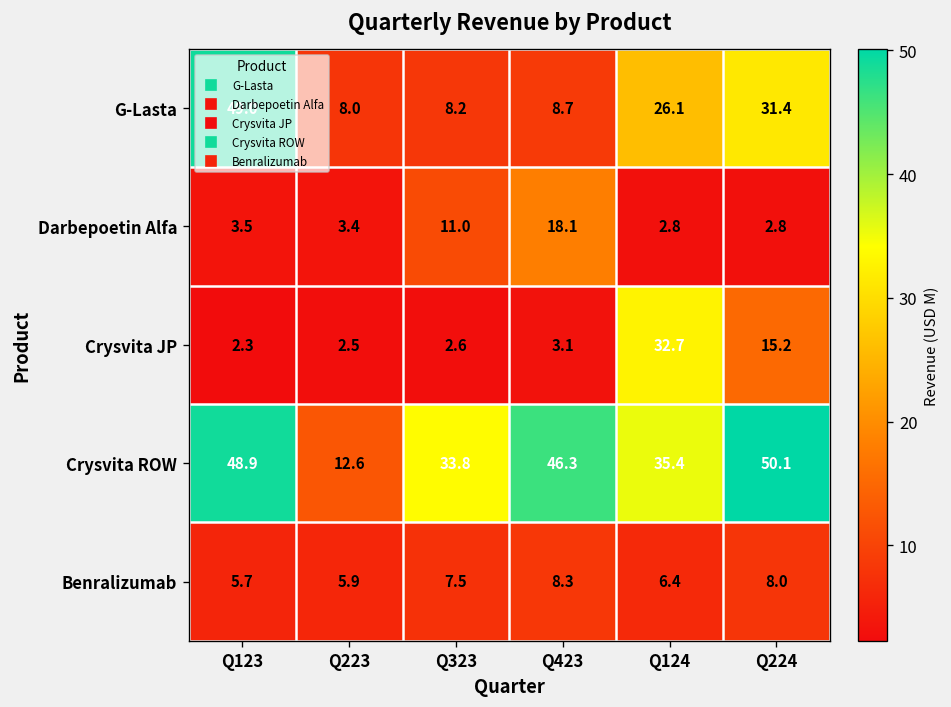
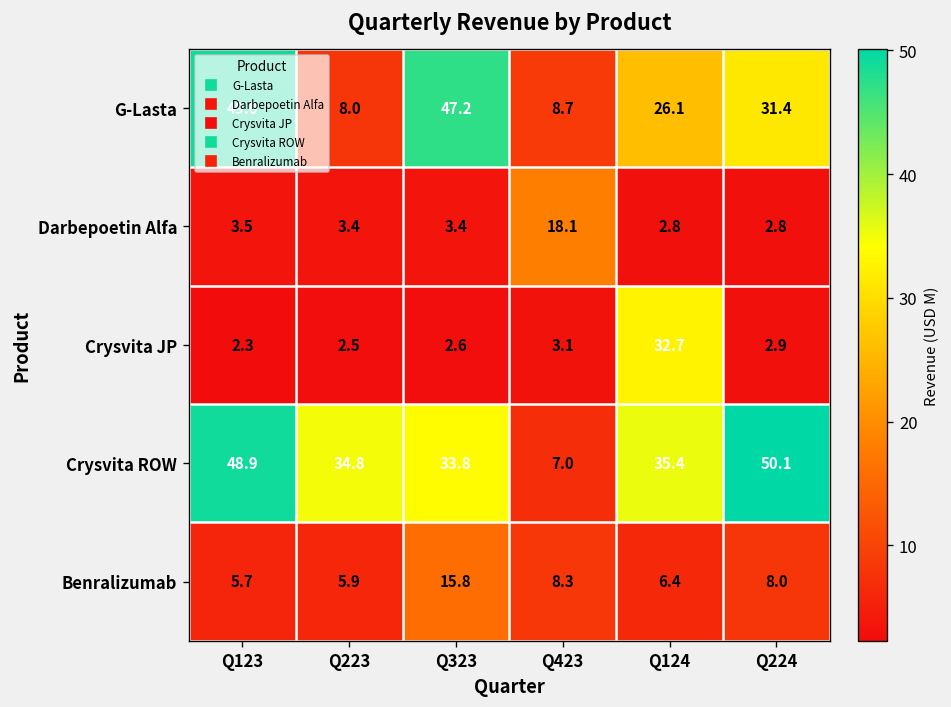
G-Lasta, Q323: 8.2 -> 47.2
Darbepoetin Alfa, Q323: 11.0 -> 3.4
Crysvita JP, Q224: 15.2 -> 2.9
Crysvita ROW, Q223: 12.6 -> 34.8
Crysvita ROW, Q423: 46.3 -> 7.0
Benralizumab, Q323: 7.5 -> 15.8
